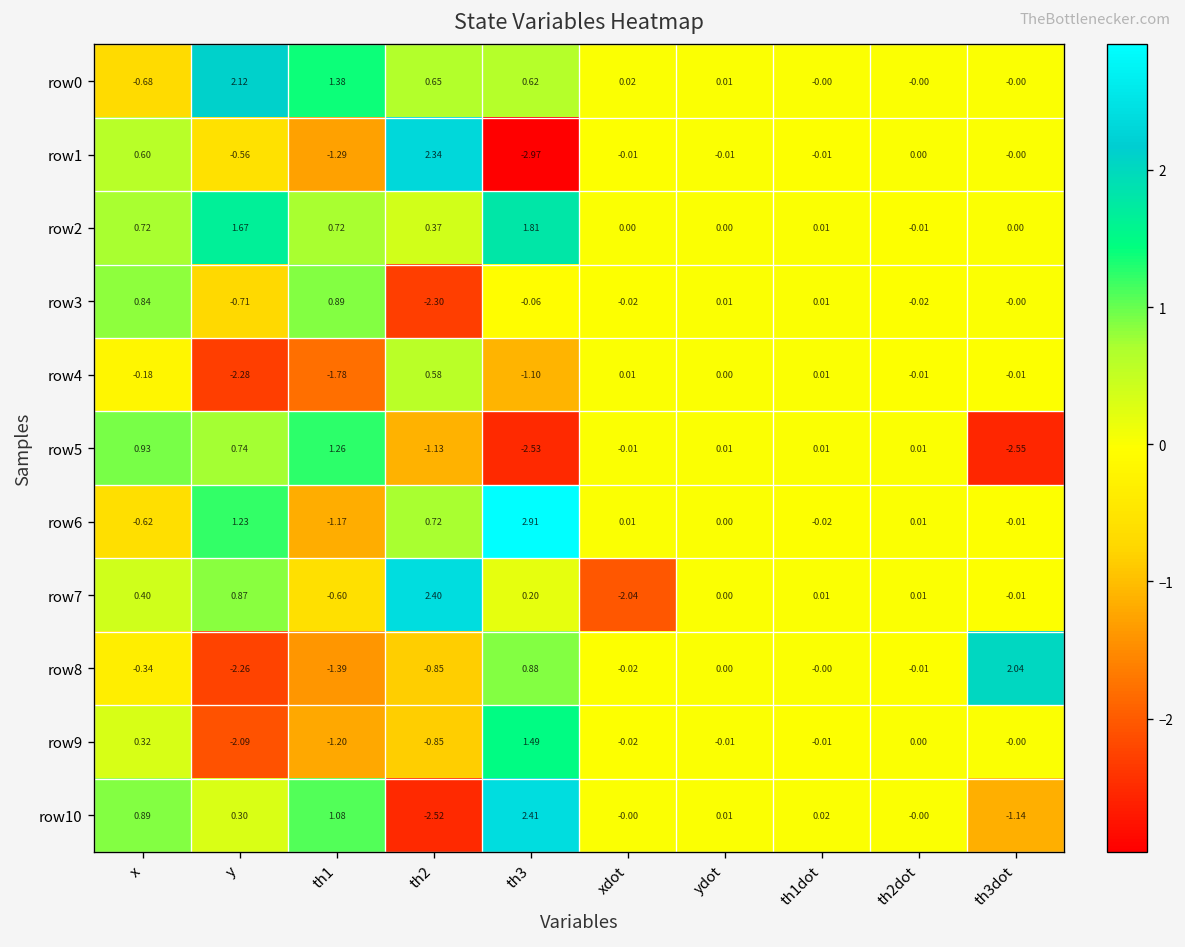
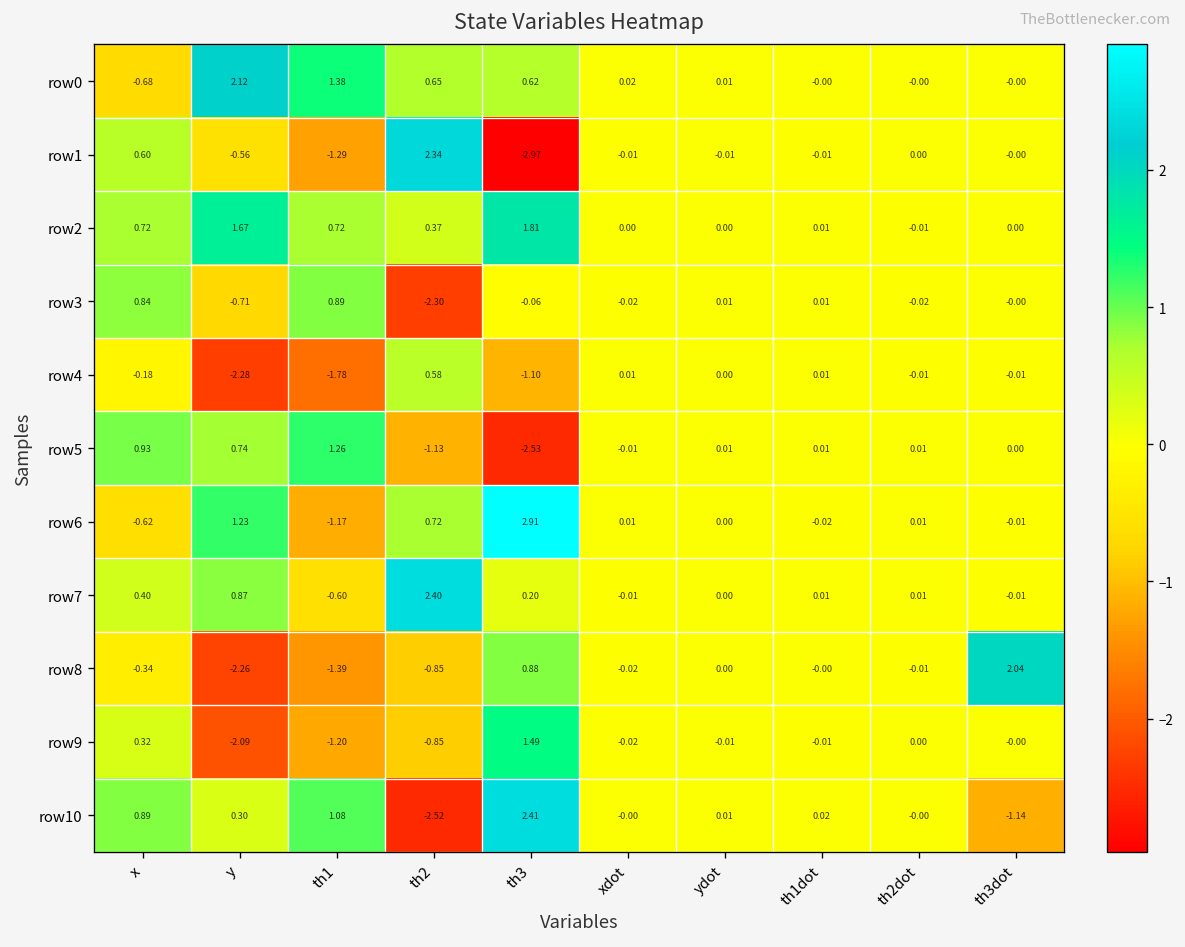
row5, th3dot: -2.55 -> 0.00
row7, xdot: -2.04 -> -0.01
